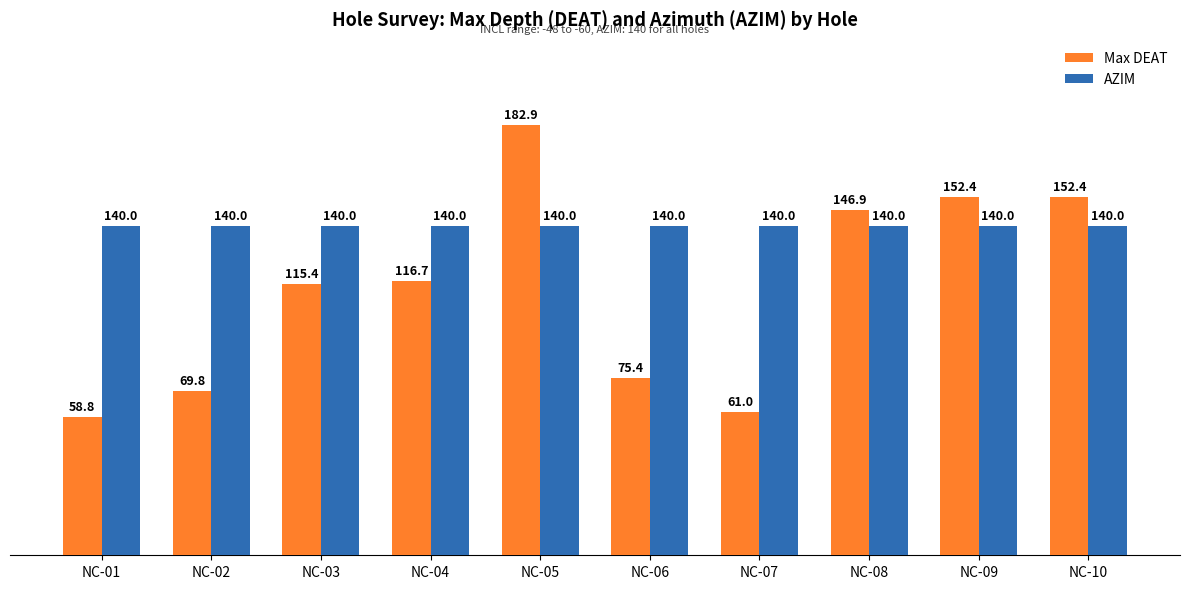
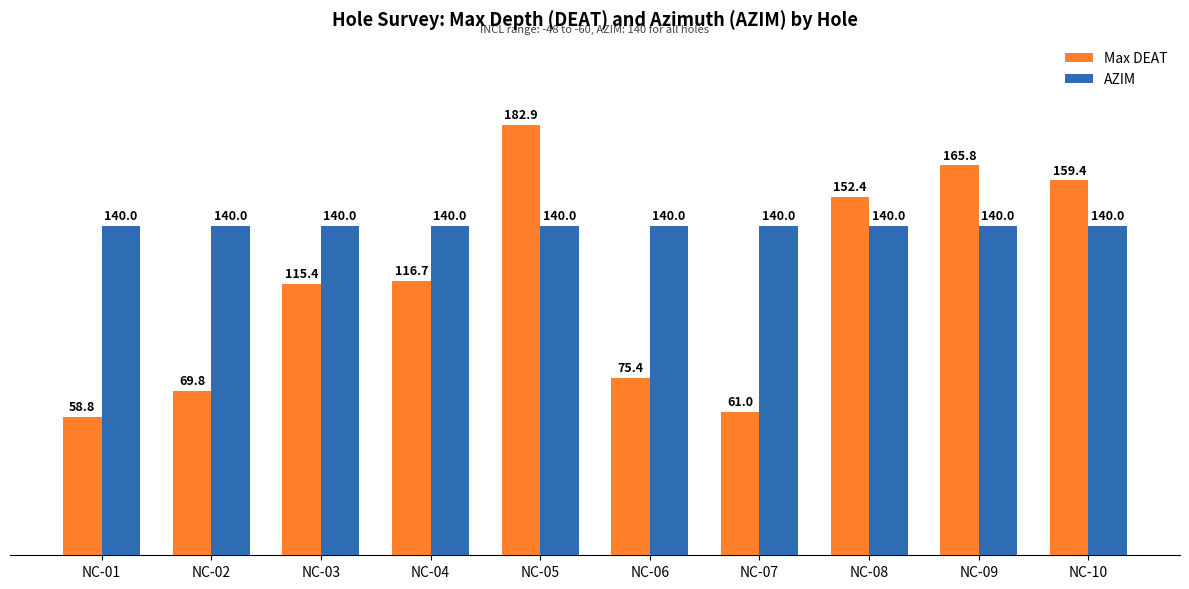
Max DEAT, NC-08: 146.9 -> 152.4
Max DEAT, NC-09: 152.4 -> 165.8
Max DEAT, NC-10: 152.4 -> 159.4
